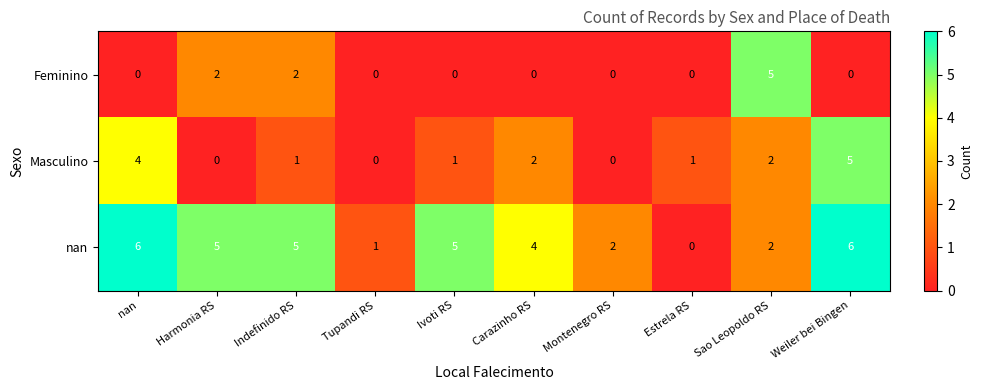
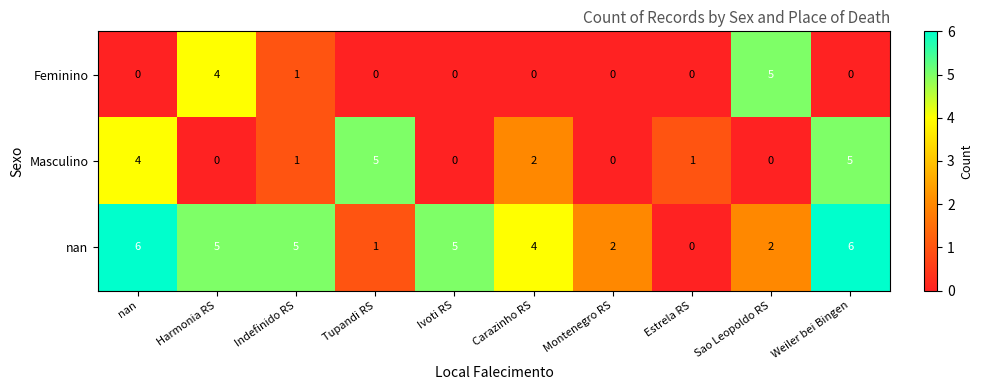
Feminino, Harmonia RS: 2 -> 4
Feminino, Indefinido RS: 2 -> 1
Masculino, Tupandi RS: 0 -> 5
Masculino, Ivoti RS: 1 -> 0
Masculino, Sao Leopoldo RS: 2 -> 0
